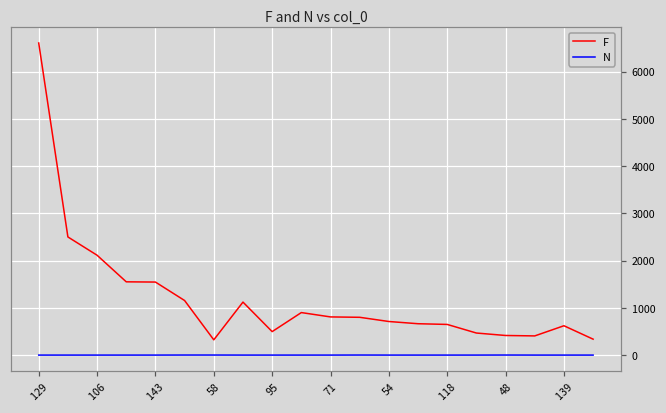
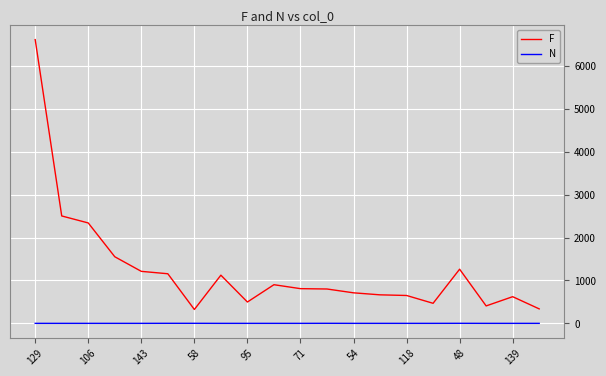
F, 106: 2100 -> 2300
F, 143: 1500 -> 1200
F, 48: 400 -> 1300
